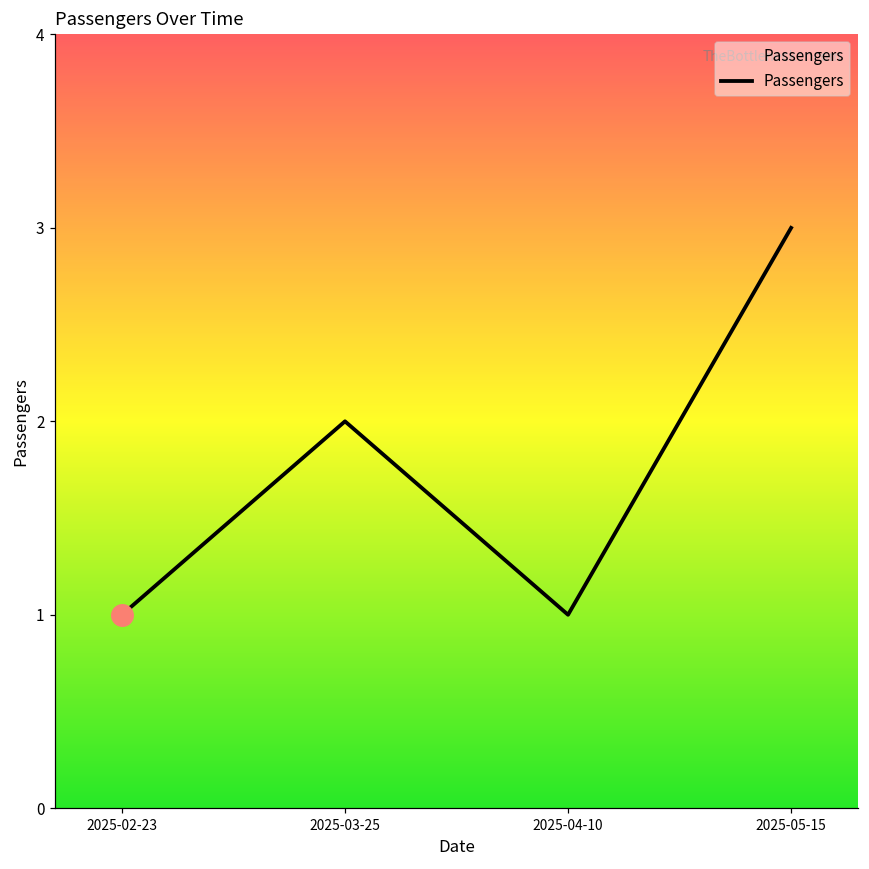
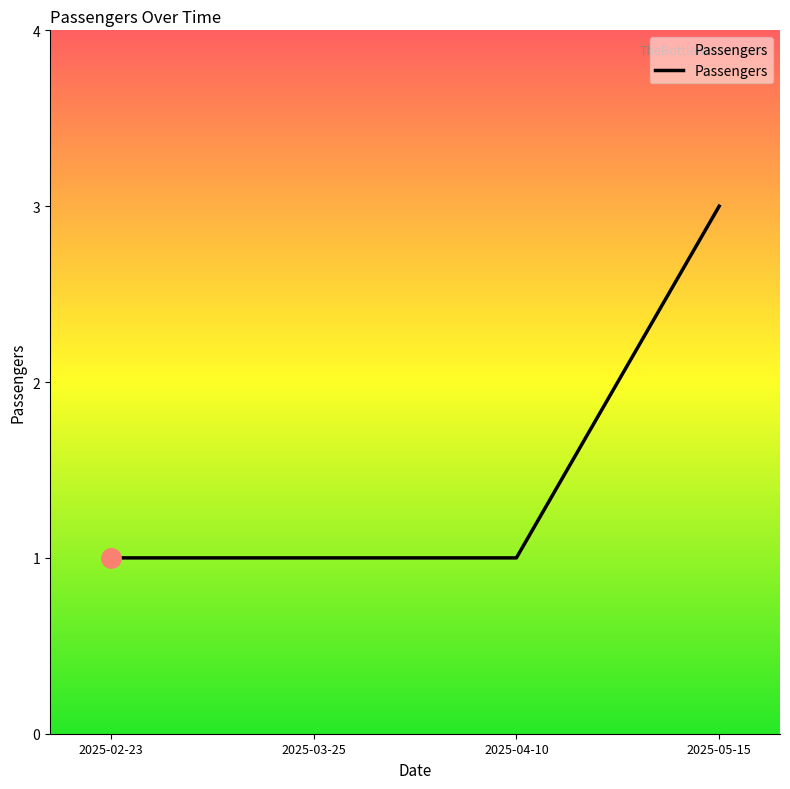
Passengers, 2025-03-25: 2 -> 1
